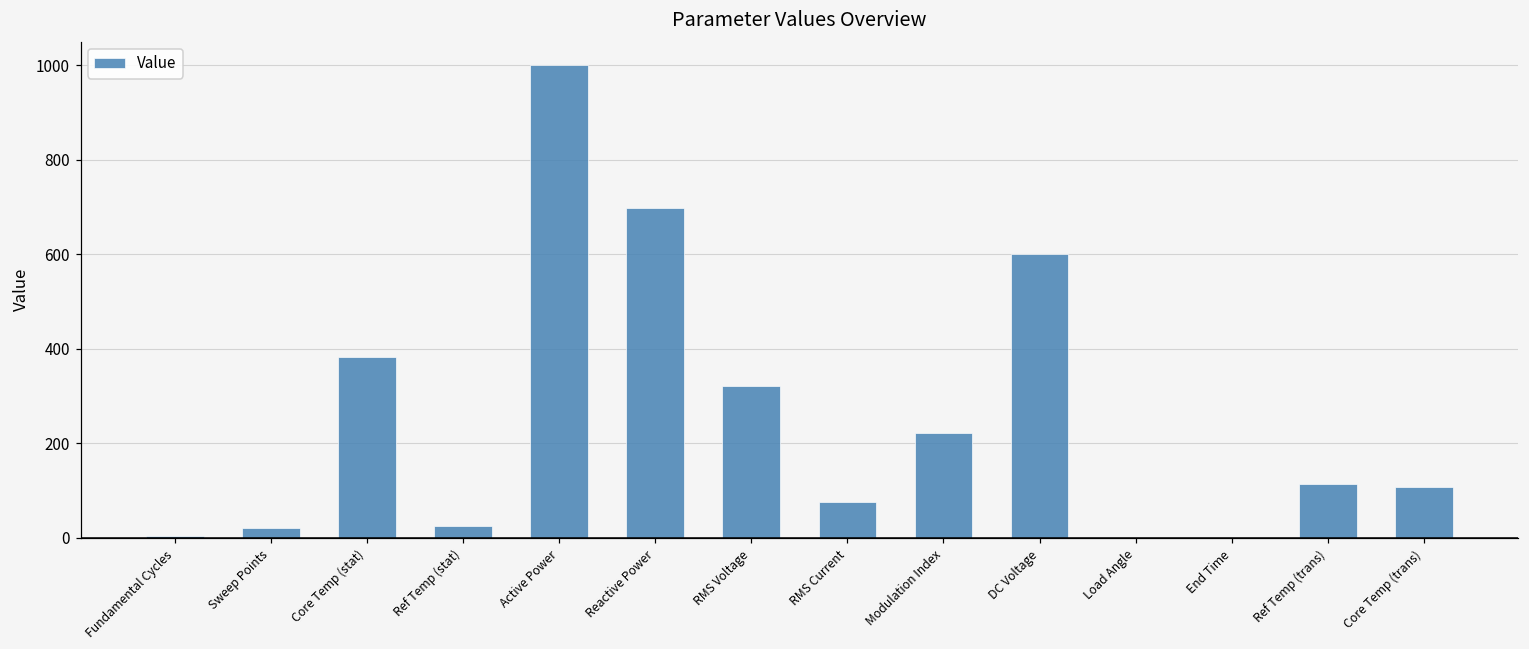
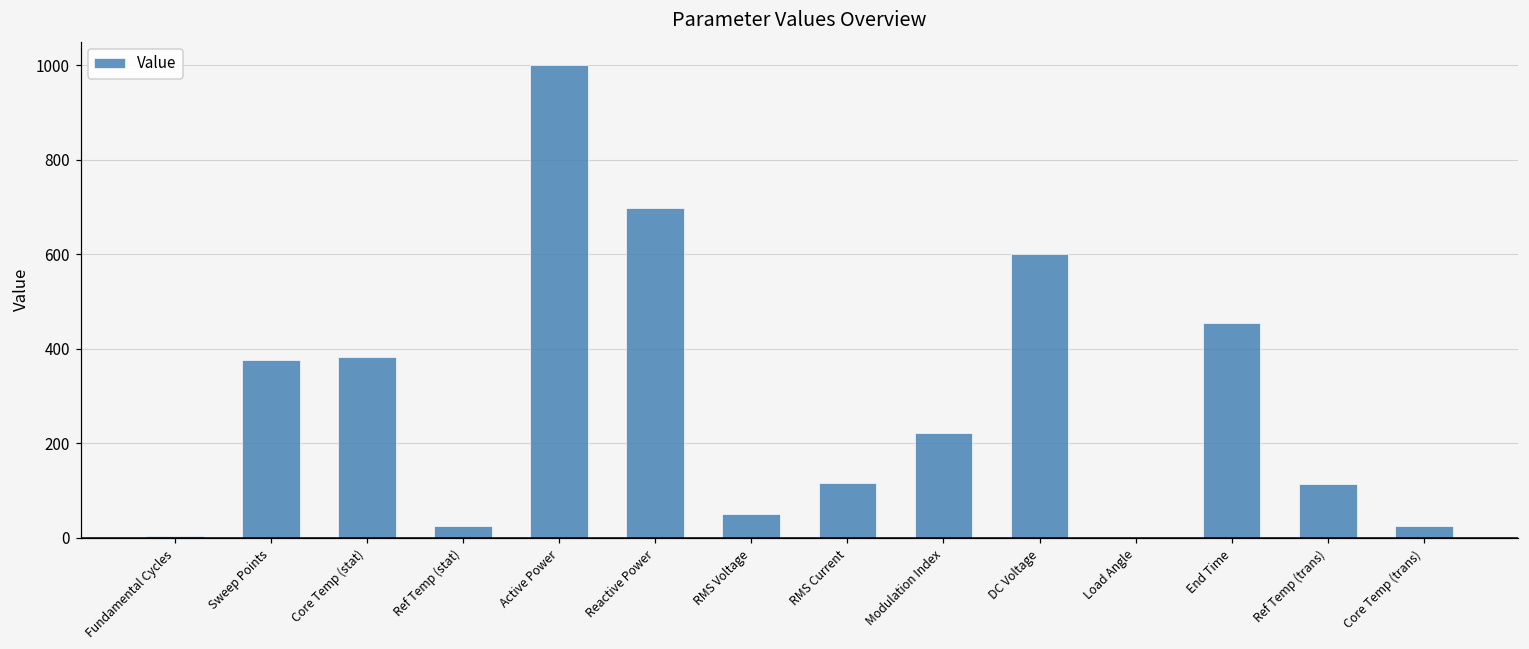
Sweep Points: 20 -> 380
RMS Voltage: 320 -> 50
RMS Current: 80 -> 120
End Time: 0 -> 450
Core Temp (trans): 110 -> 30
